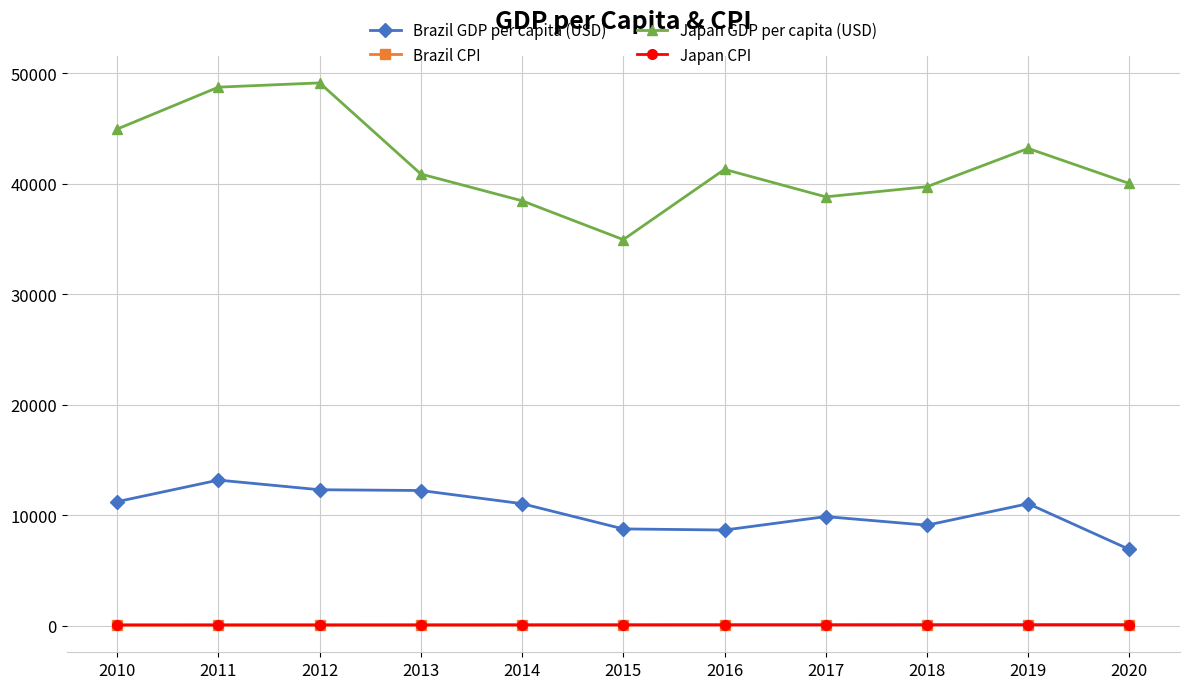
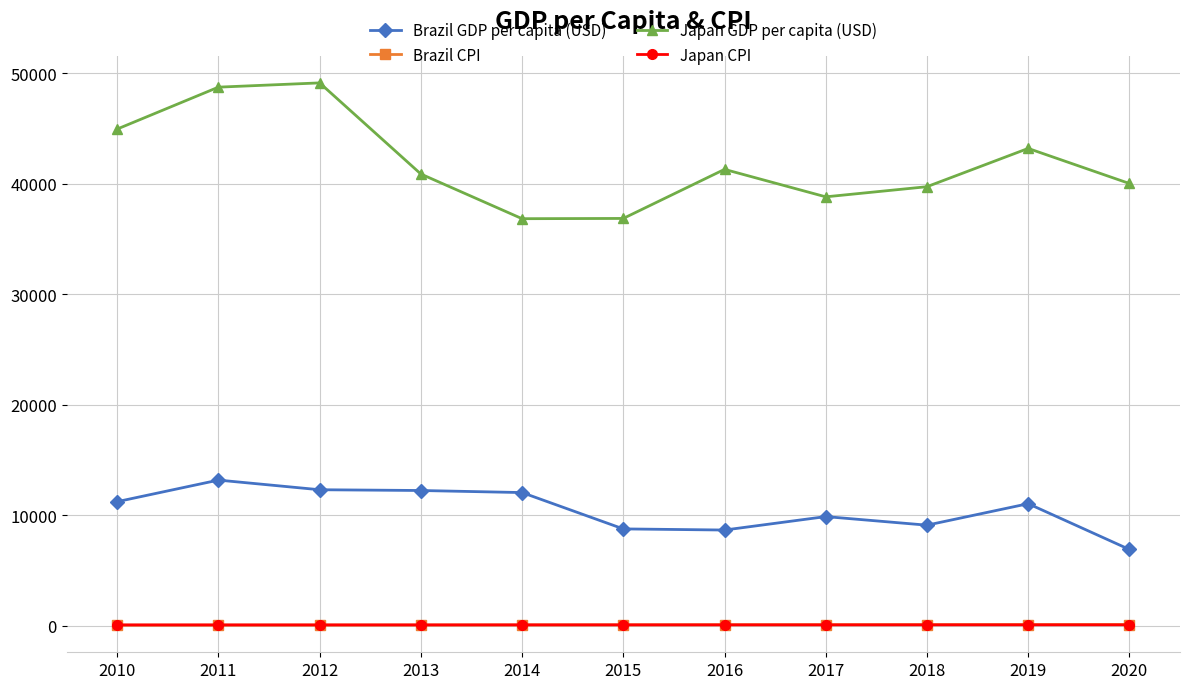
Brazil GDP per capita (USD), 2014: 11100 -> 12100
Japan GDP per capita (USD), 2014: 38500 -> 36900
Japan GDP per capita (USD), 2015: 35000 -> 36900
